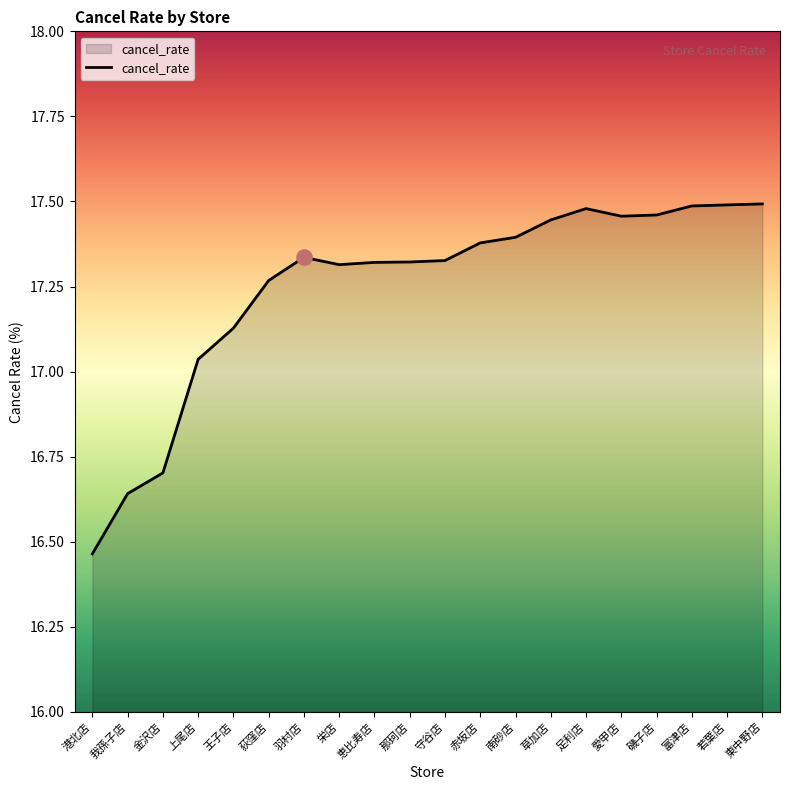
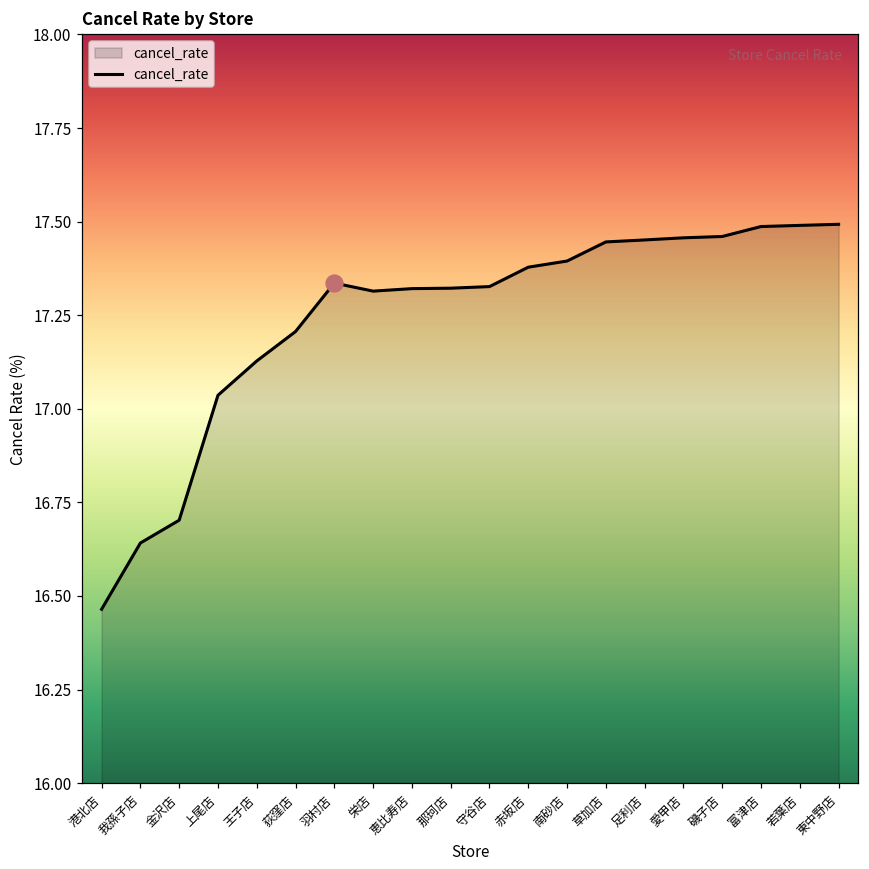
cancel_rate, 荻窪店: 17.27 -> 17.21
cancel_rate, 足利店: 17.48 -> 17.45
